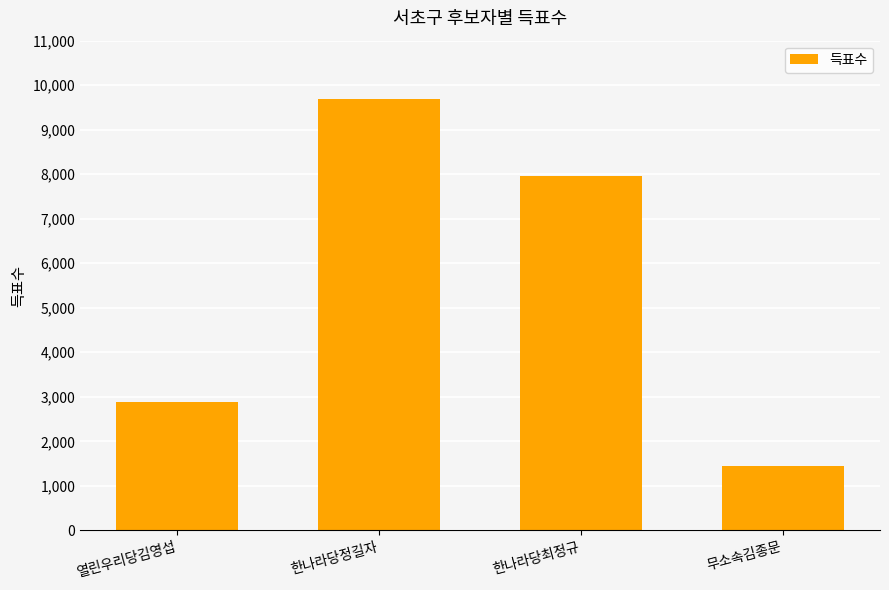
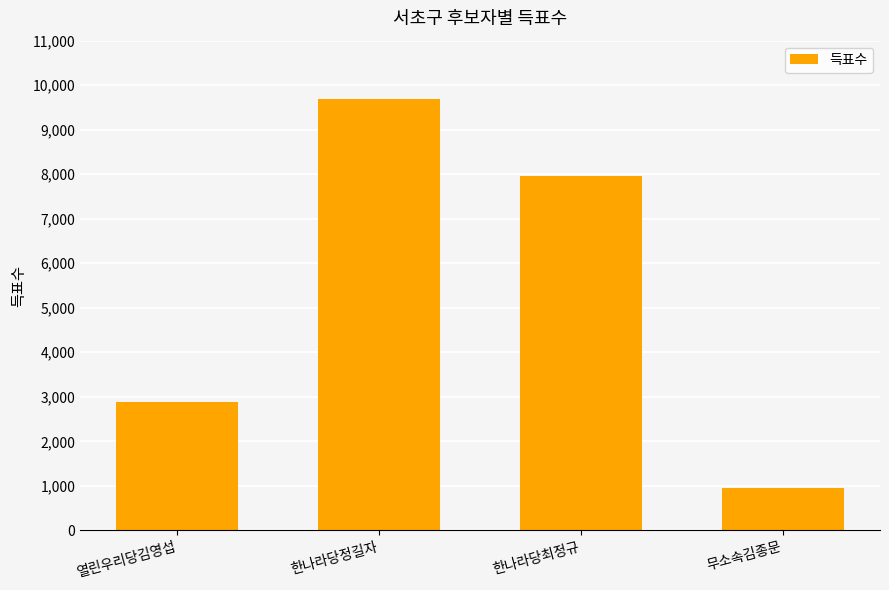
무소속김종문: 1,500 -> 900
